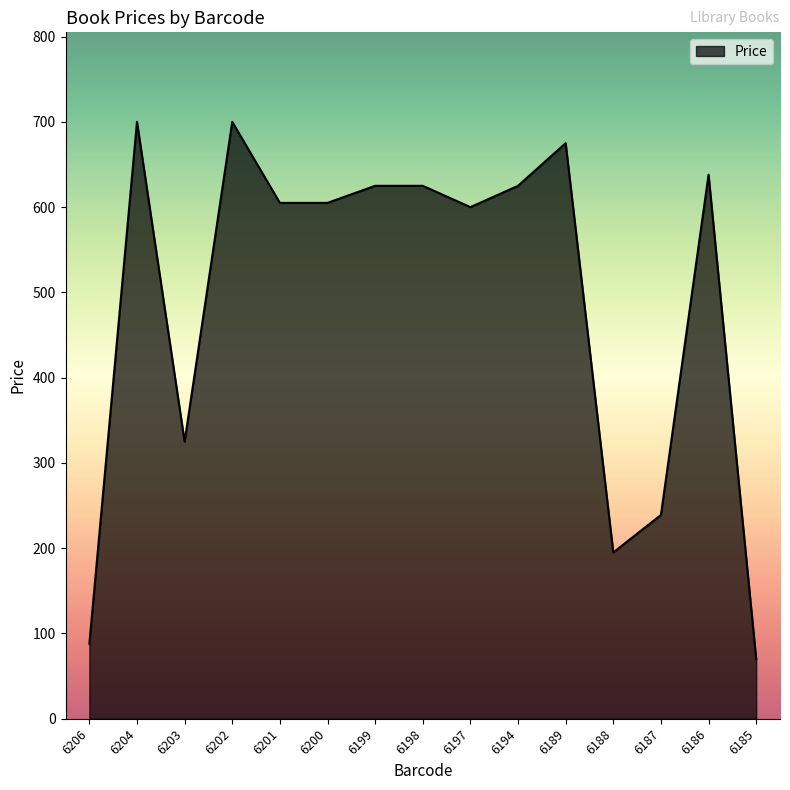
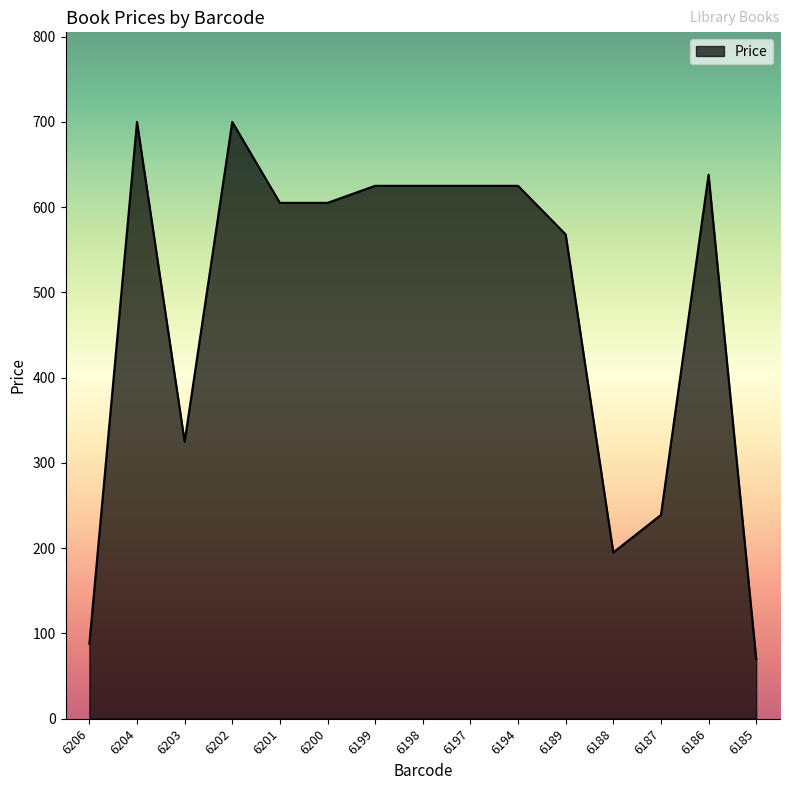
6197: 600 -> 630
6189: 680 -> 570
